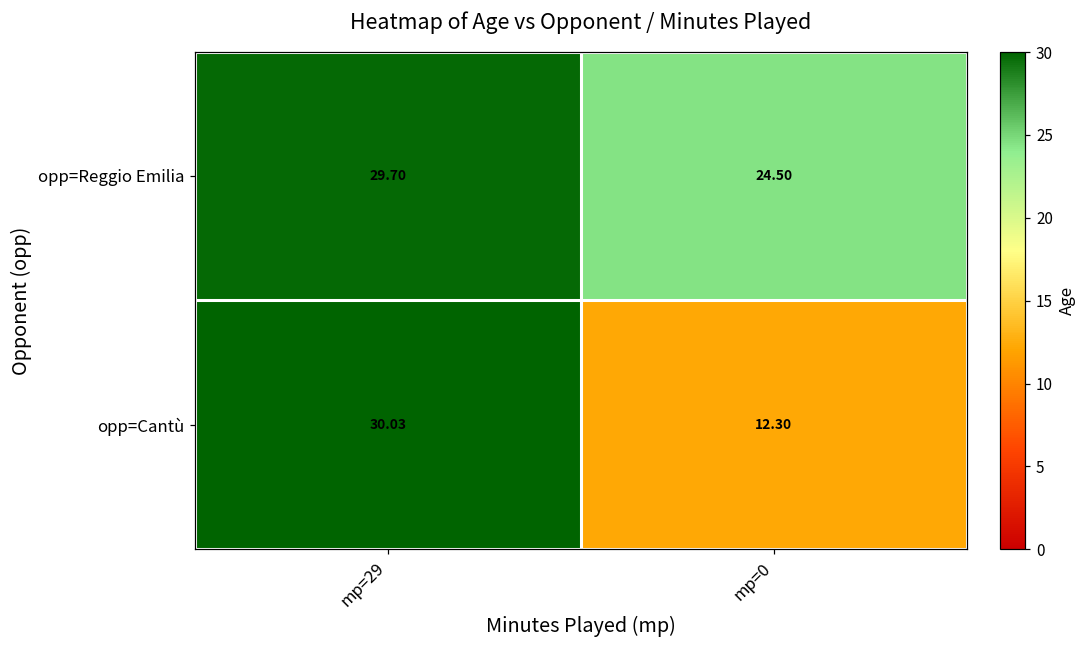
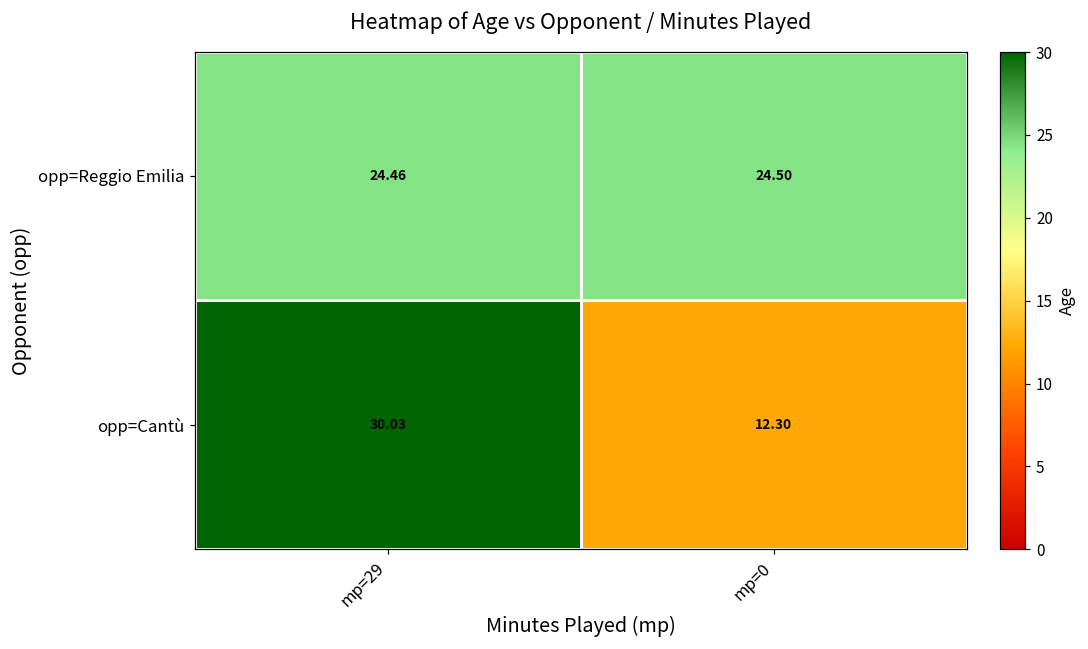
opp=Reggio Emilia, mp=29: 29.70 -> 24.46
